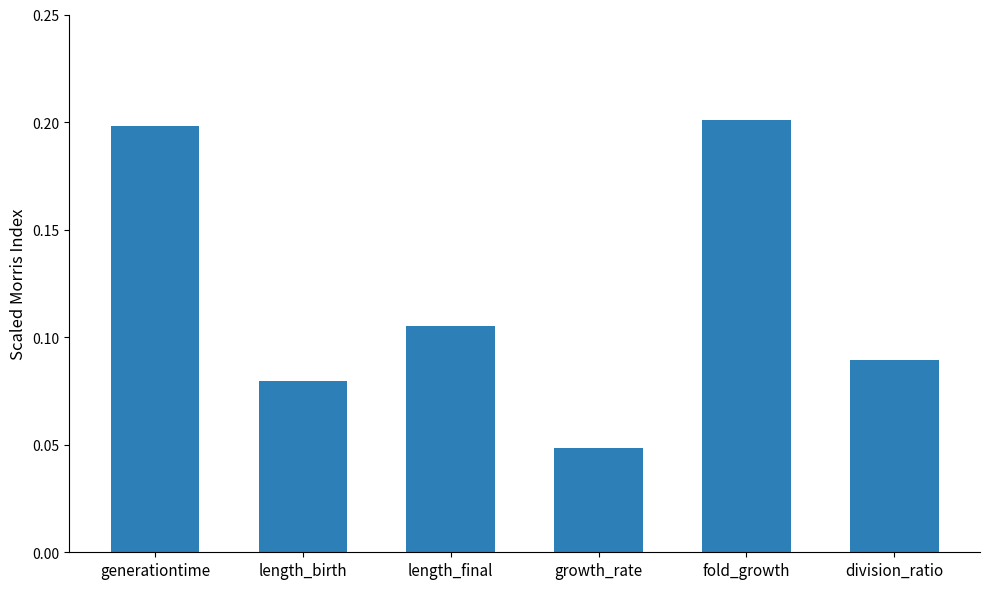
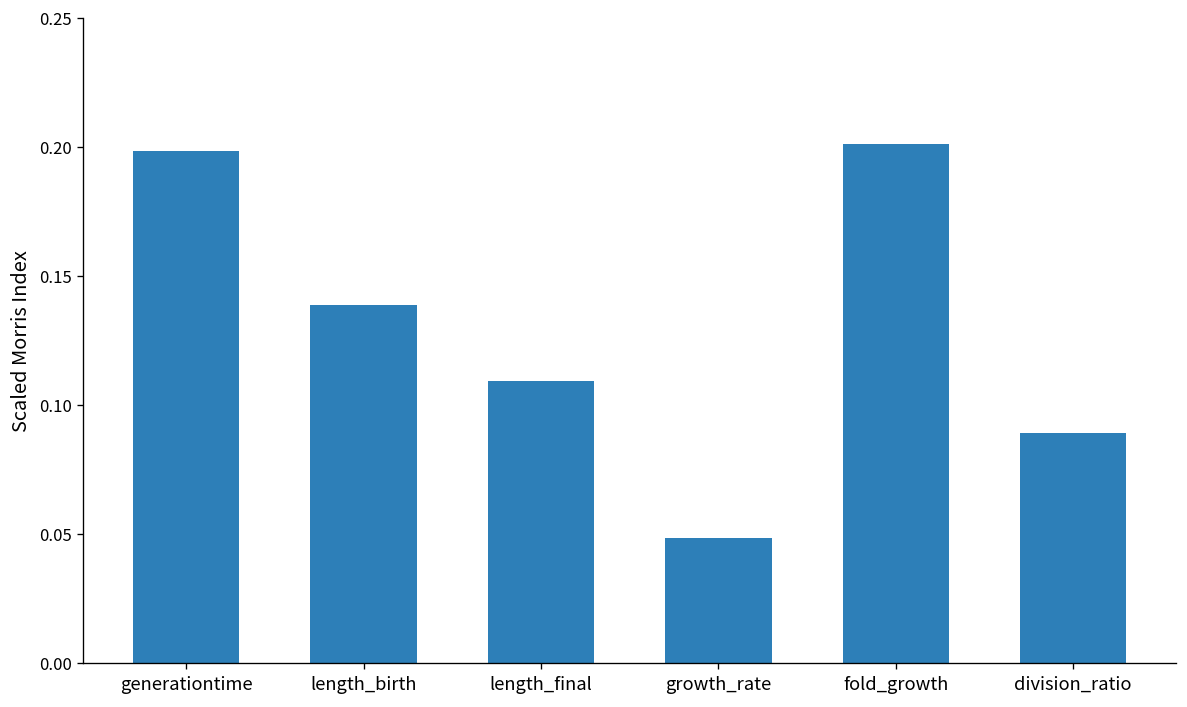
length_birth: 0.080 -> 0.139
length_final: 0.105 -> 0.109
